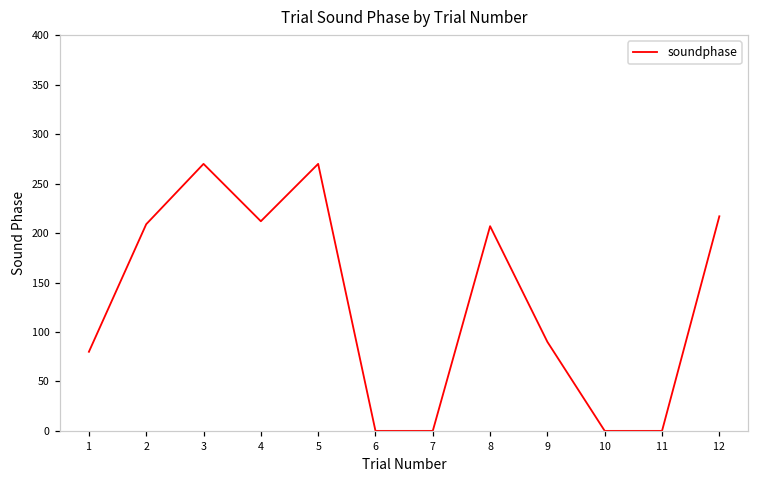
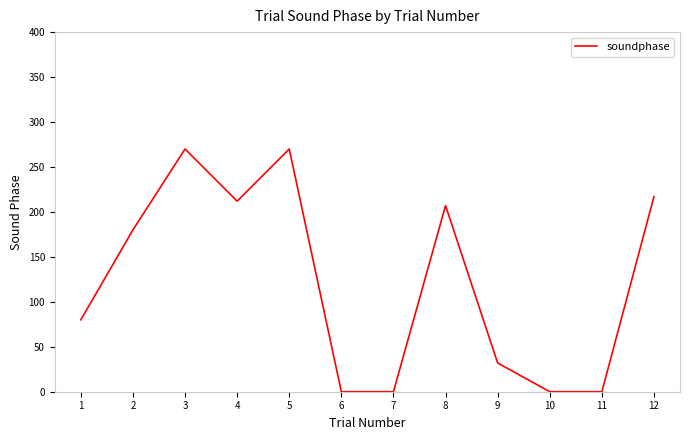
2: 210 -> 180
9: 90 -> 30
